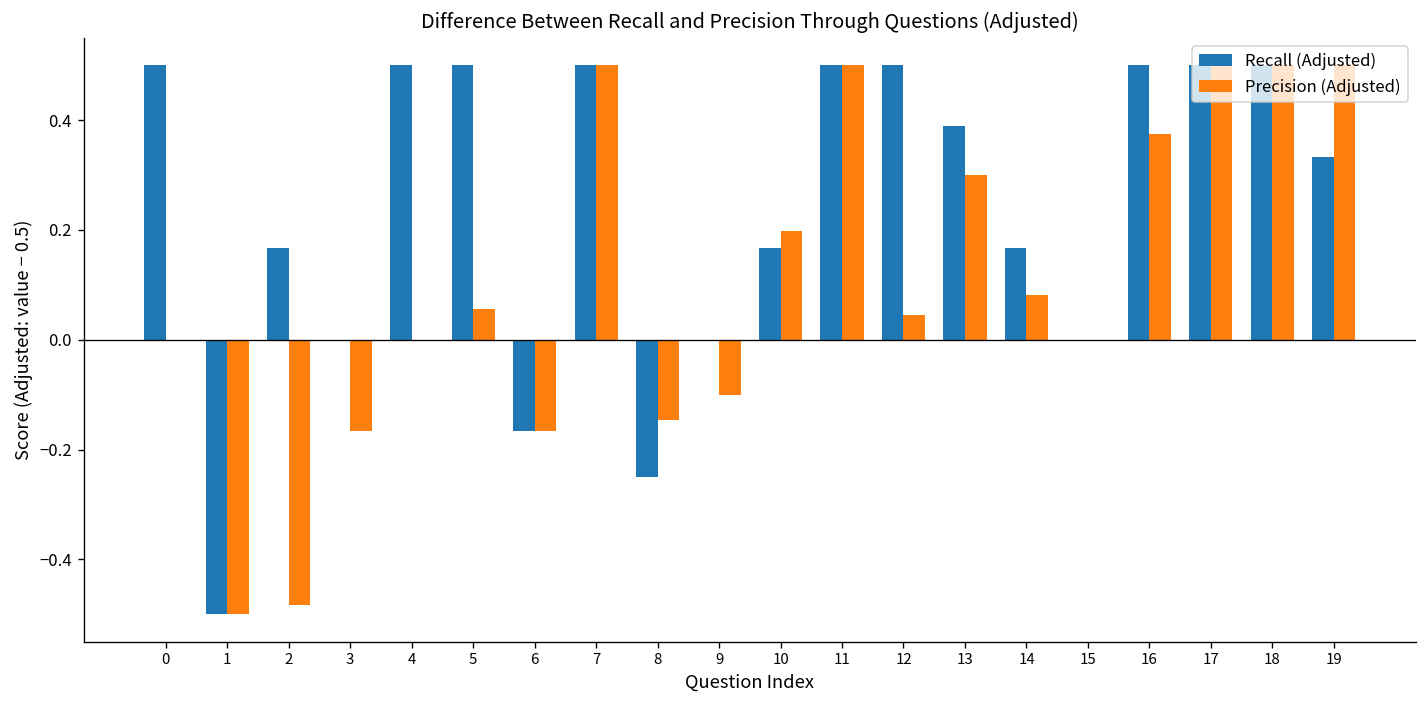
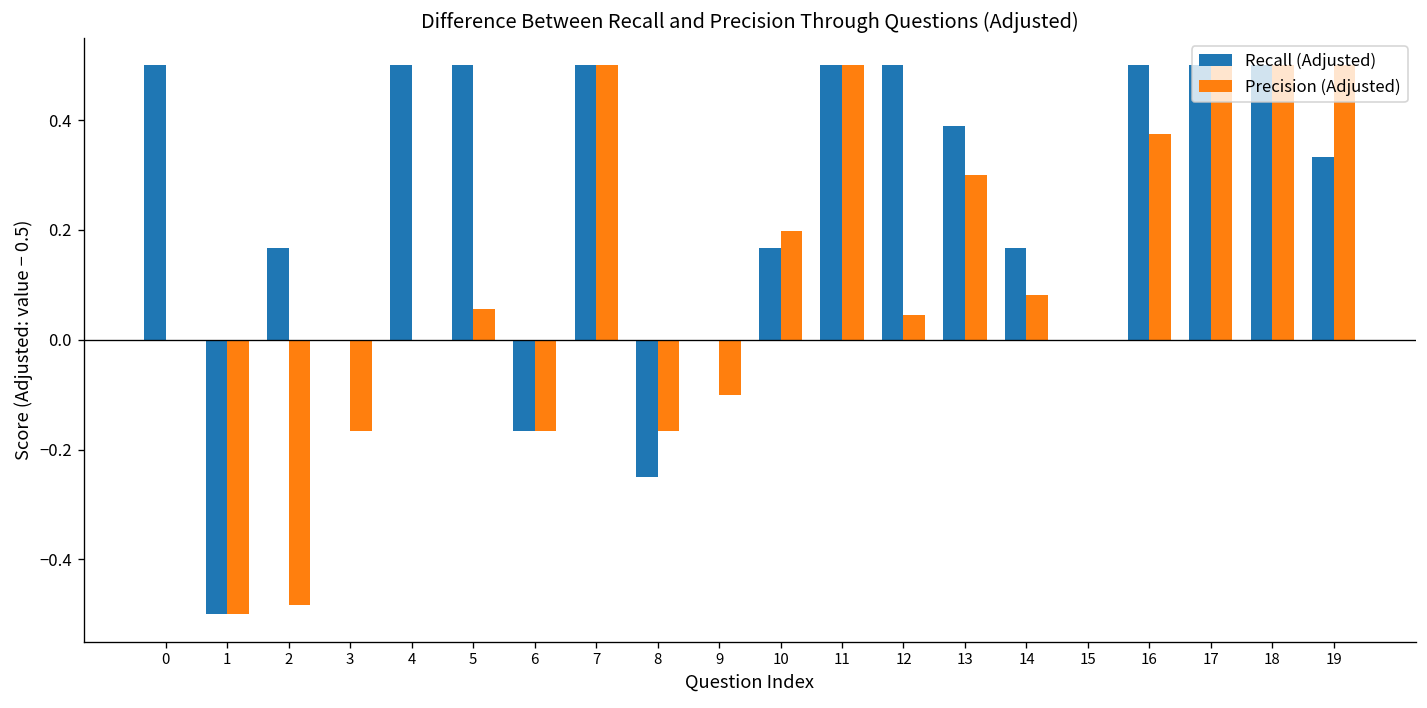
Precision (Adjusted), 8: -0.15 -> -0.17
